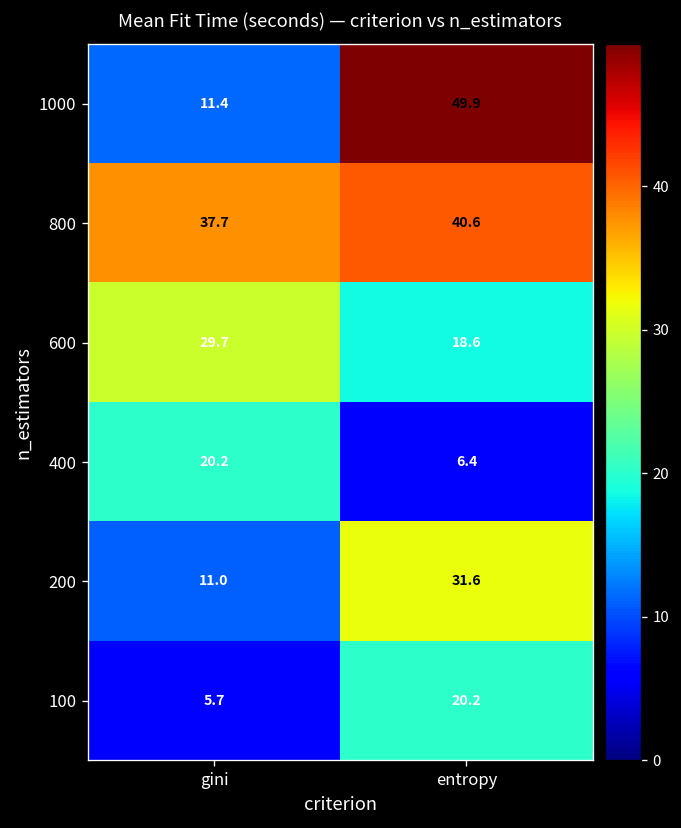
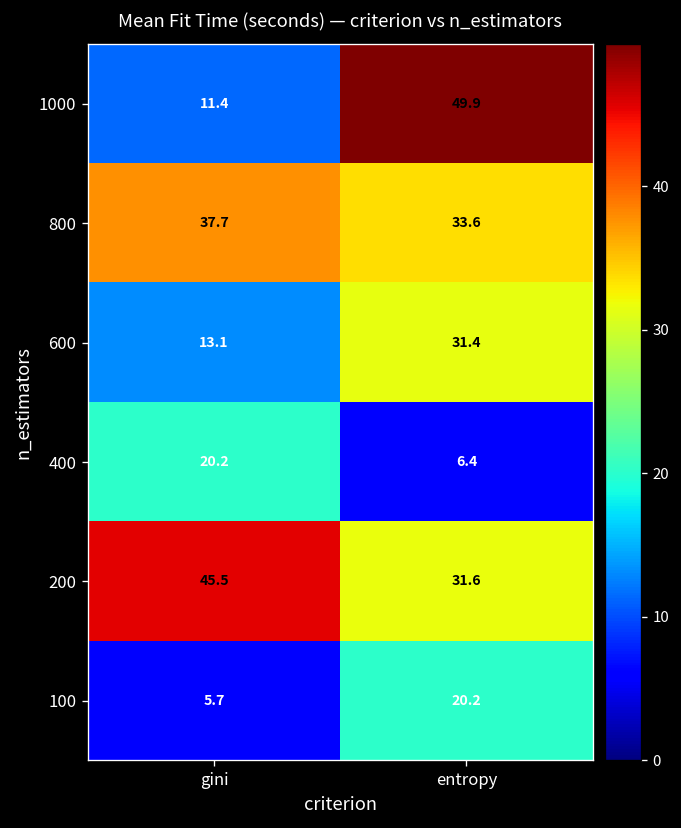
800, entropy: 40.6 -> 33.6
600, gini: 29.7 -> 13.1
600, entropy: 18.6 -> 31.4
200, gini: 11.0 -> 45.5
